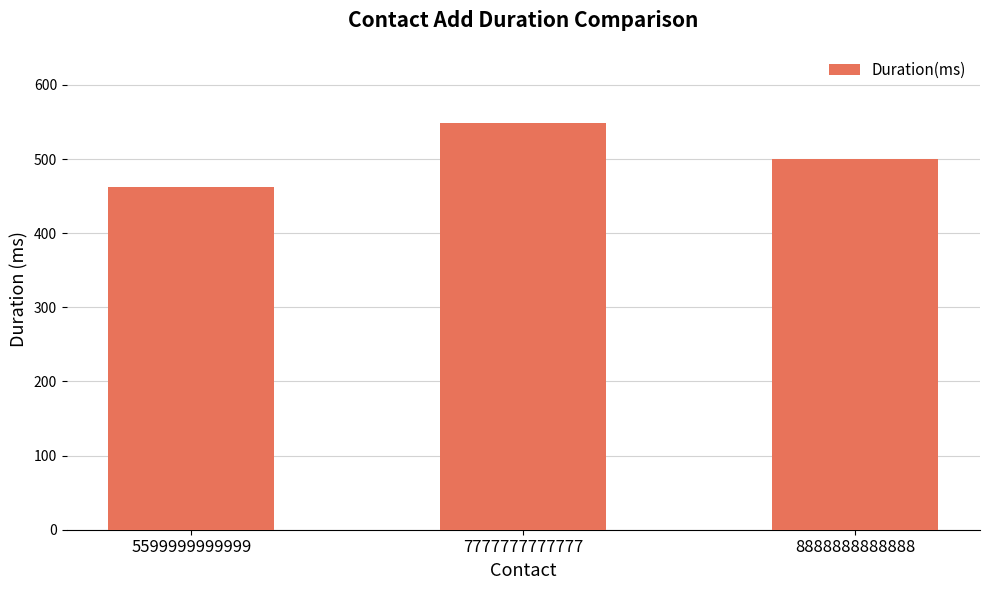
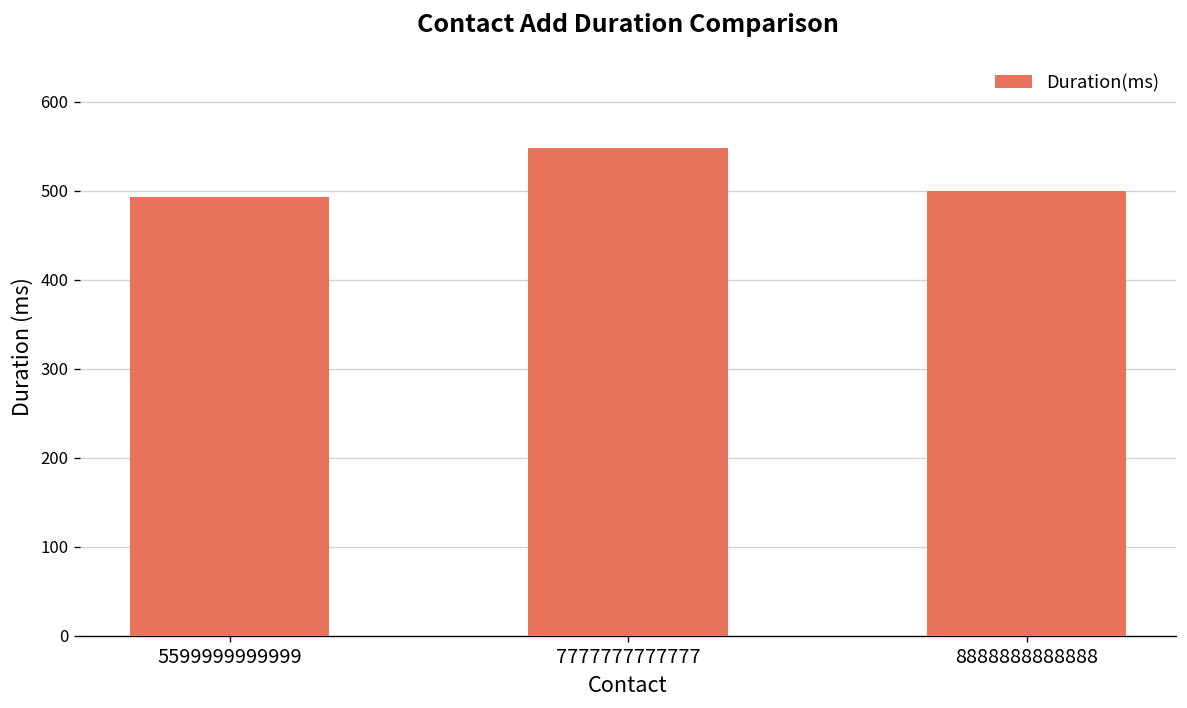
5599999999999: 460 -> 490
